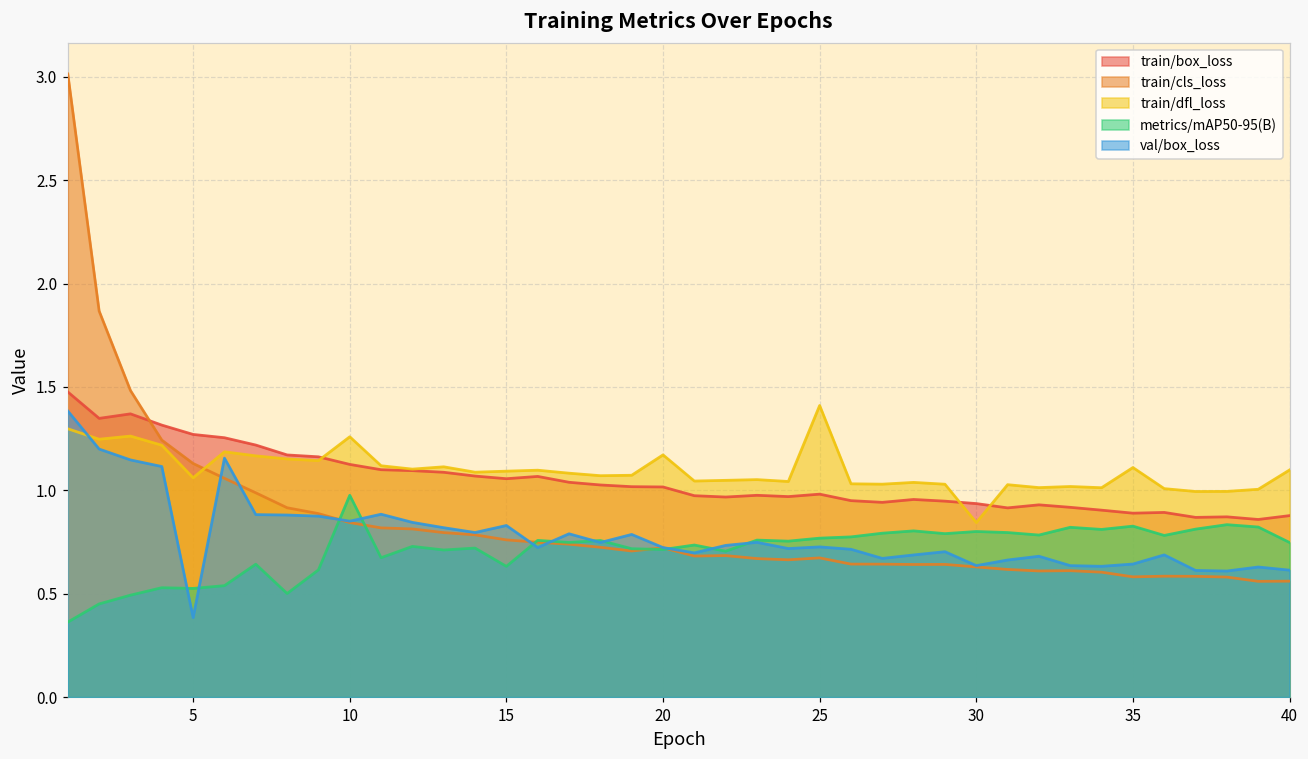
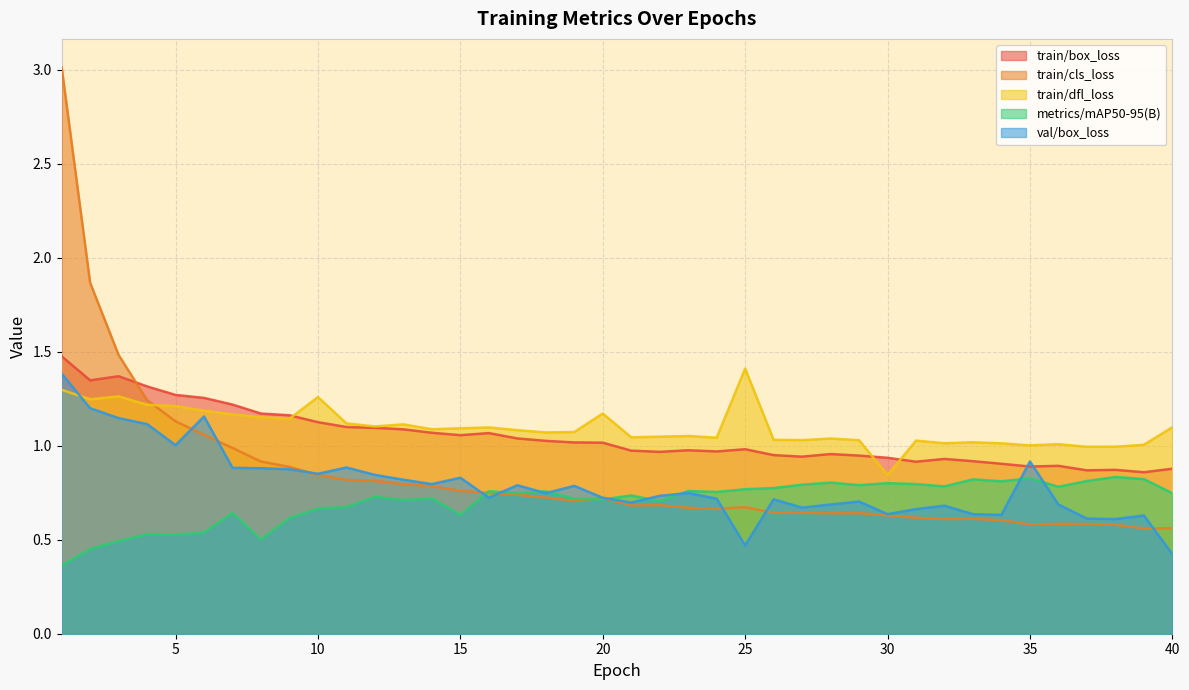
train/dfl_loss, 5: 1.06 -> 1.21
val/box_loss, 5: 0.38 -> 1.00
metrics/mAP50-95(B), 10: 0.98 -> 0.67
val/box_loss, 25: 0.73 -> 0.47
train/dfl_loss, 35: 1.11 -> 1.00
val/box_loss, 35: 0.64 -> 0.92
val/box_loss, 40: 0.61 -> 0.42
